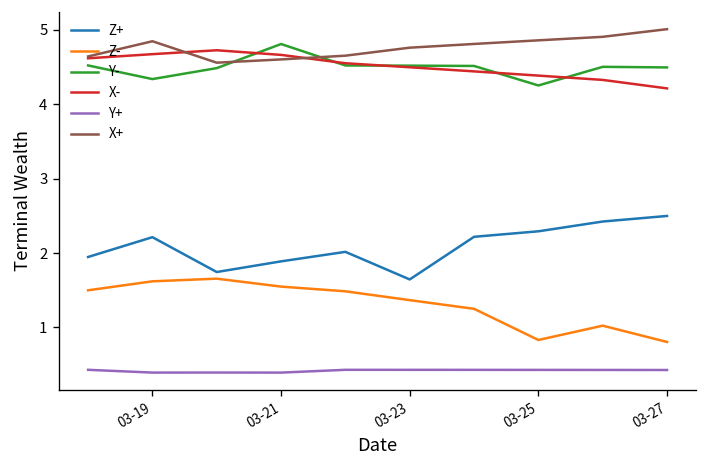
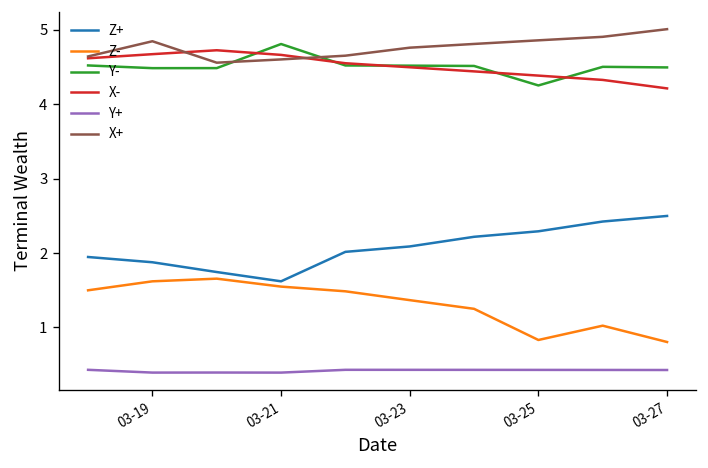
Z+, 03-19: 2.2 -> 1.9
Y-, 03-19: 4.3 -> 4.5
Z+, 03-21: 1.9 -> 1.6
Z+, 03-23: 1.6 -> 2.1
